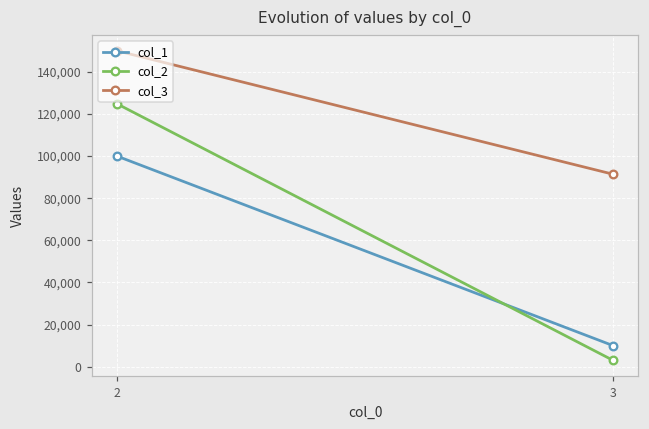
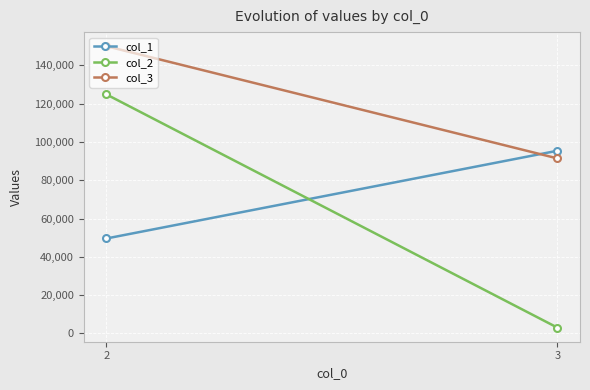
col_1, 2: 100,000 -> 50,000
col_1, 3: 10,000 -> 95,000
